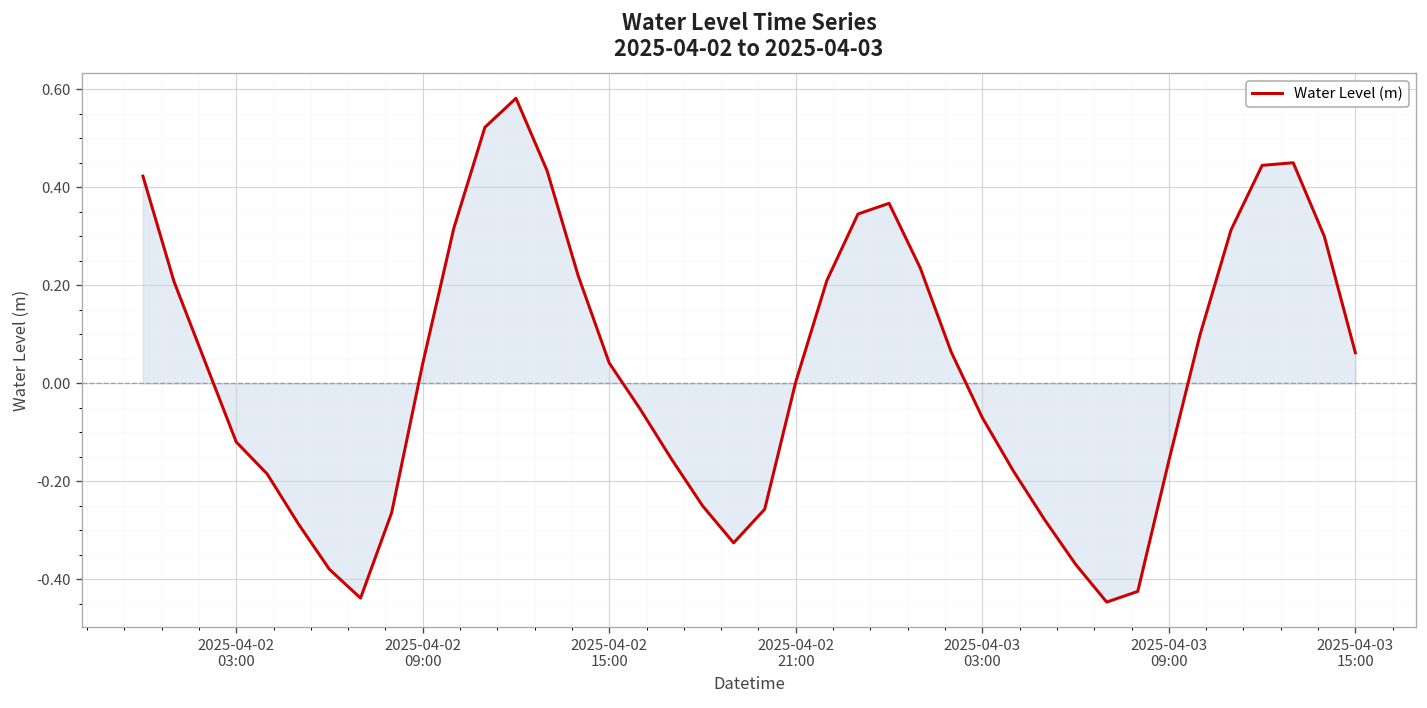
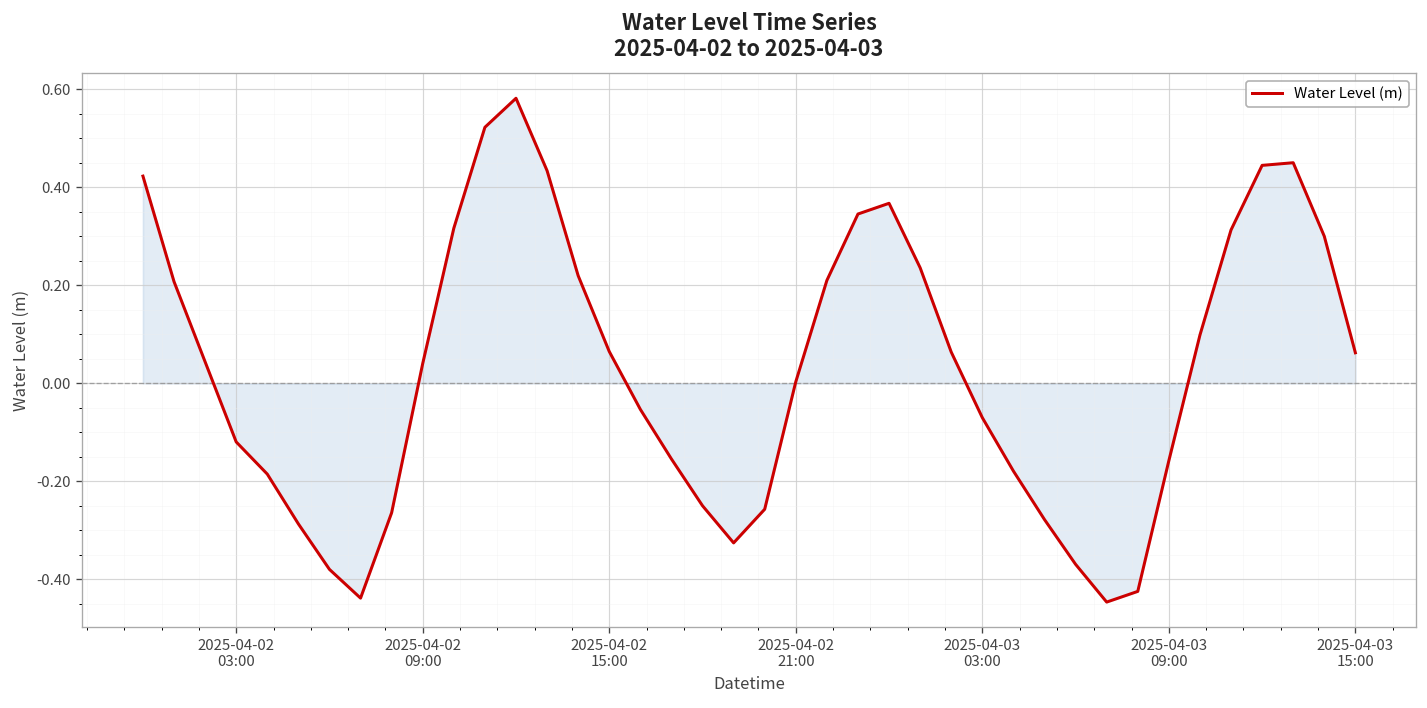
Water Level (m), 2025-04-02 15:00: 0.04 -> 0.06
